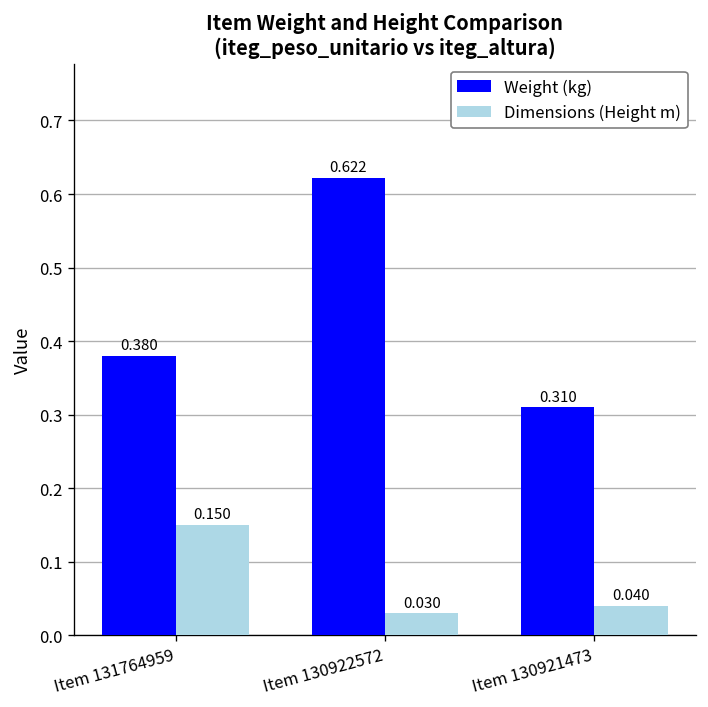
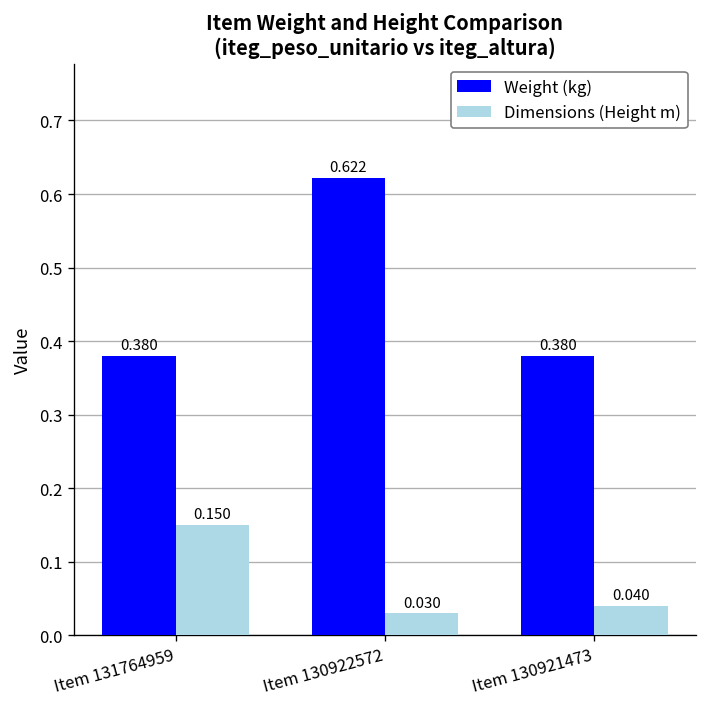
Weight (kg), Item 130921473: 0.310 -> 0.380
